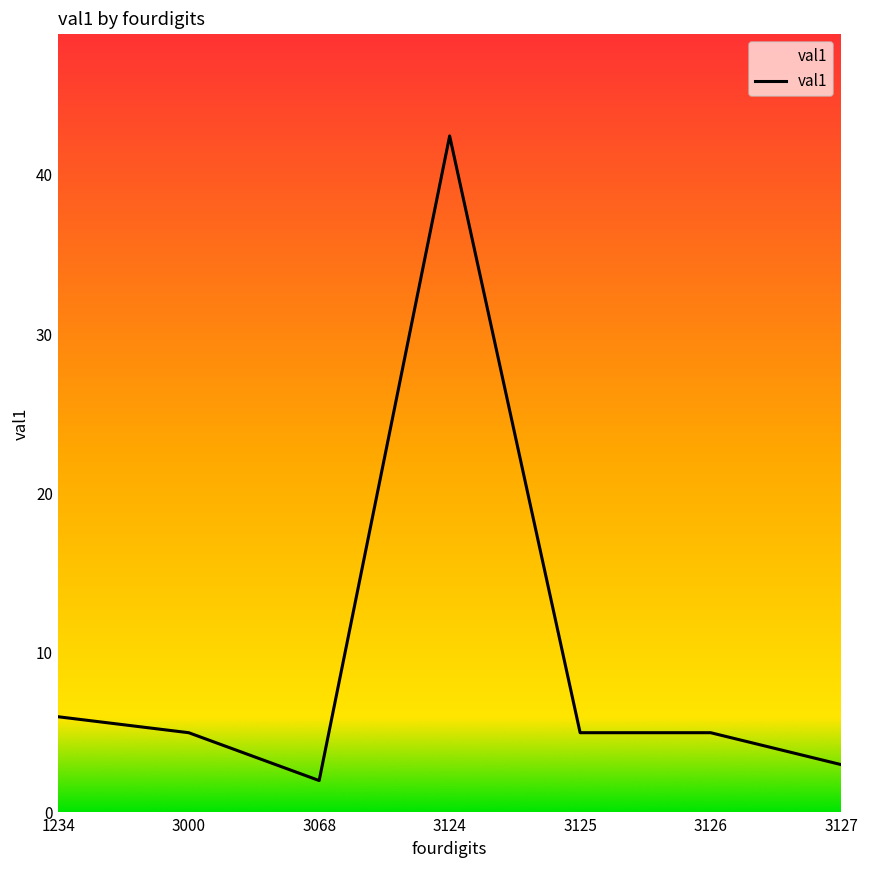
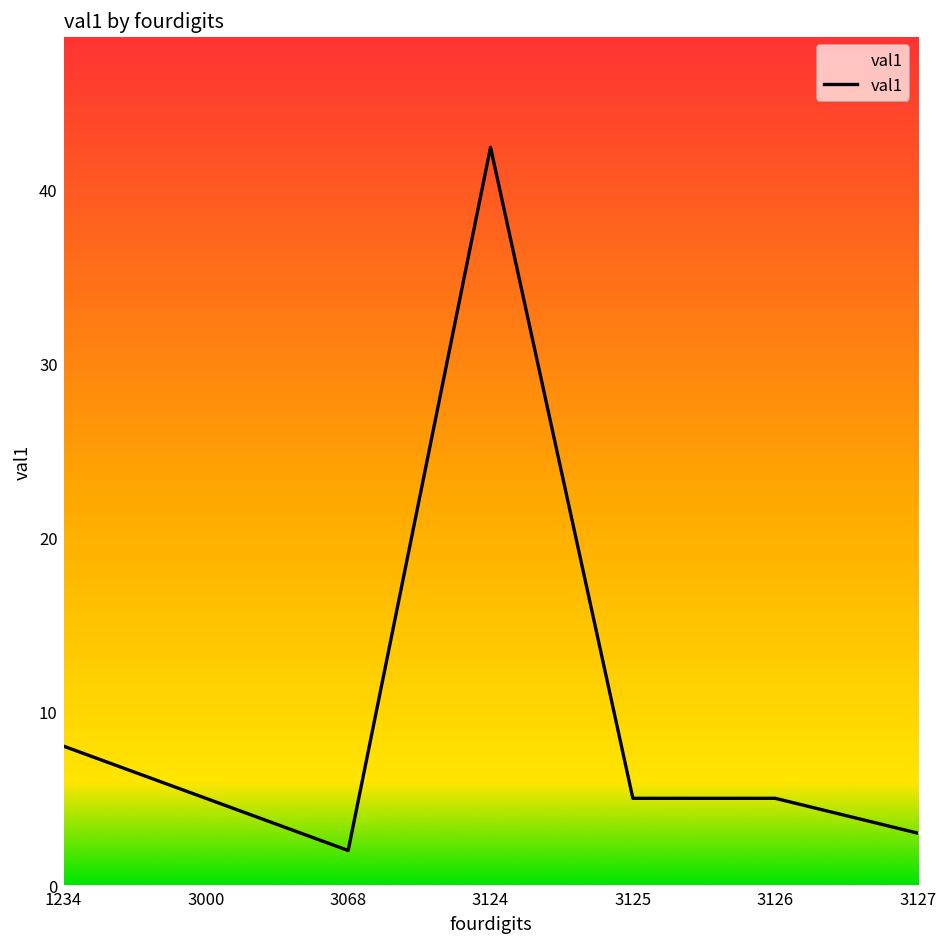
1234: 6 -> 8
